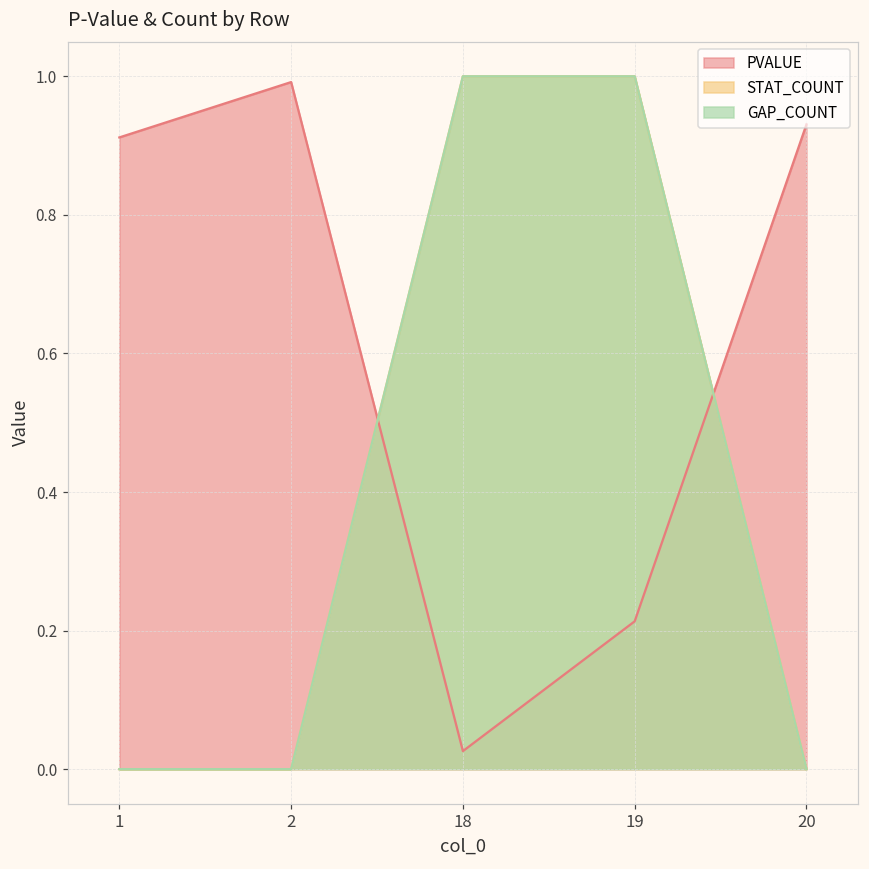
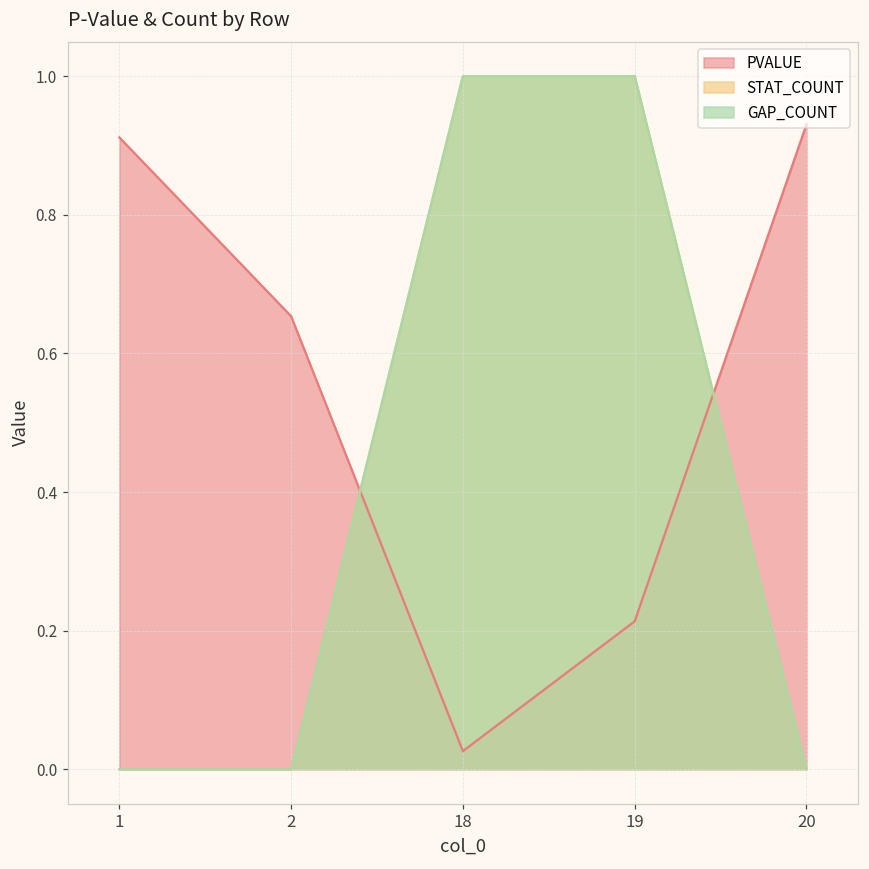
PVALUE, 2: 0.99 -> 0.65
